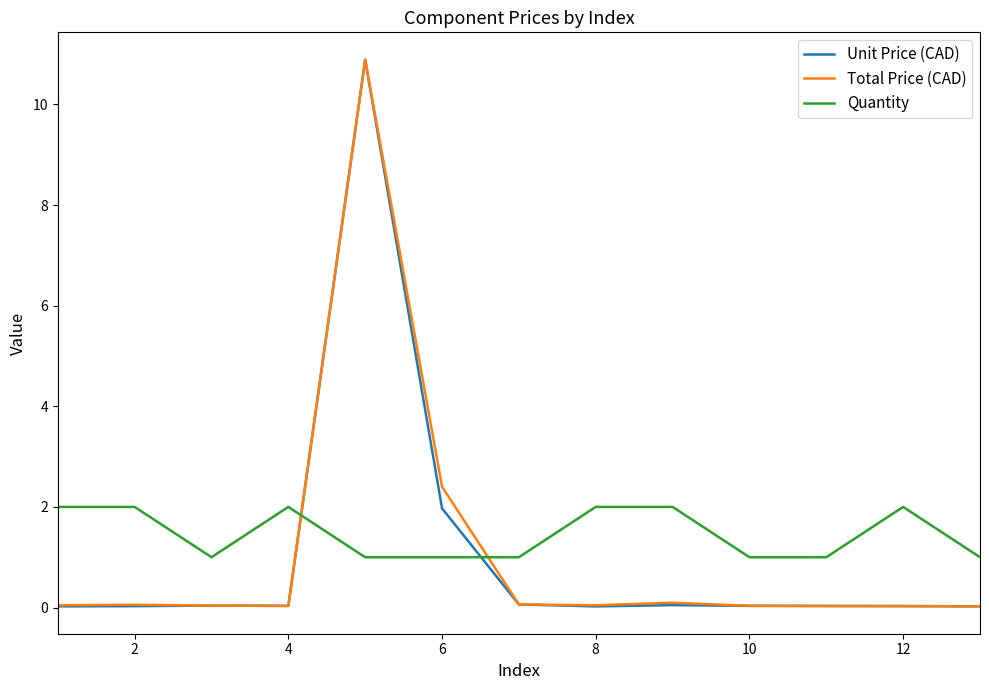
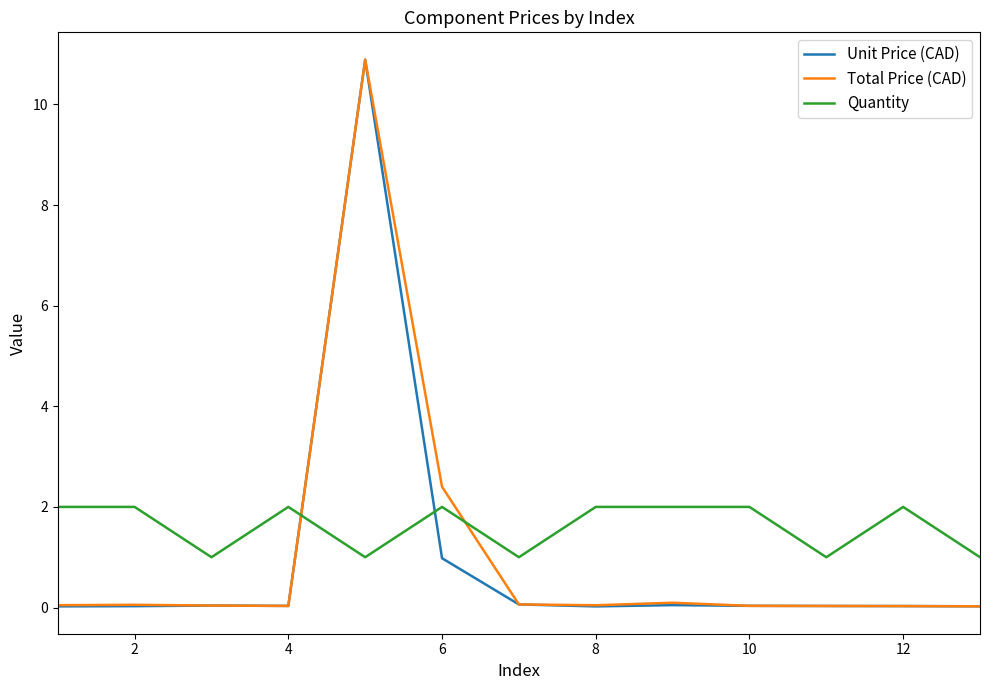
Unit Price (CAD), 6: 2.0 -> 1.0
Quantity, 6: 1 -> 2
Quantity, 10: 1 -> 2
